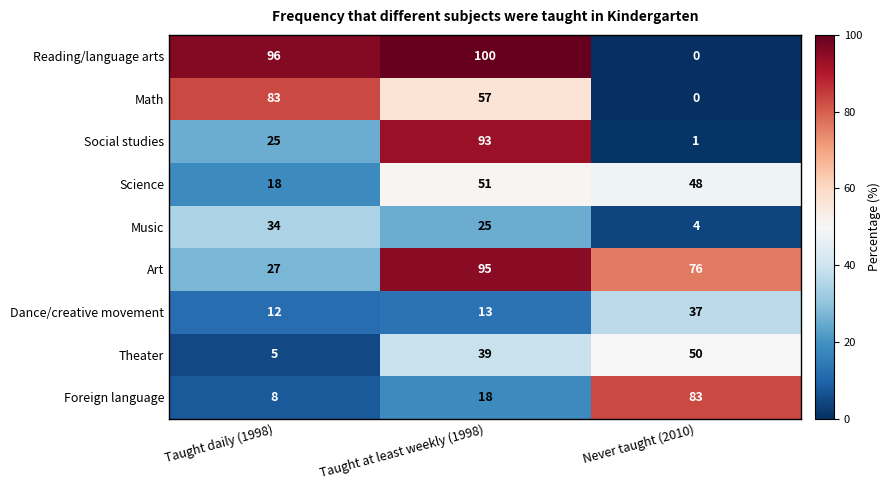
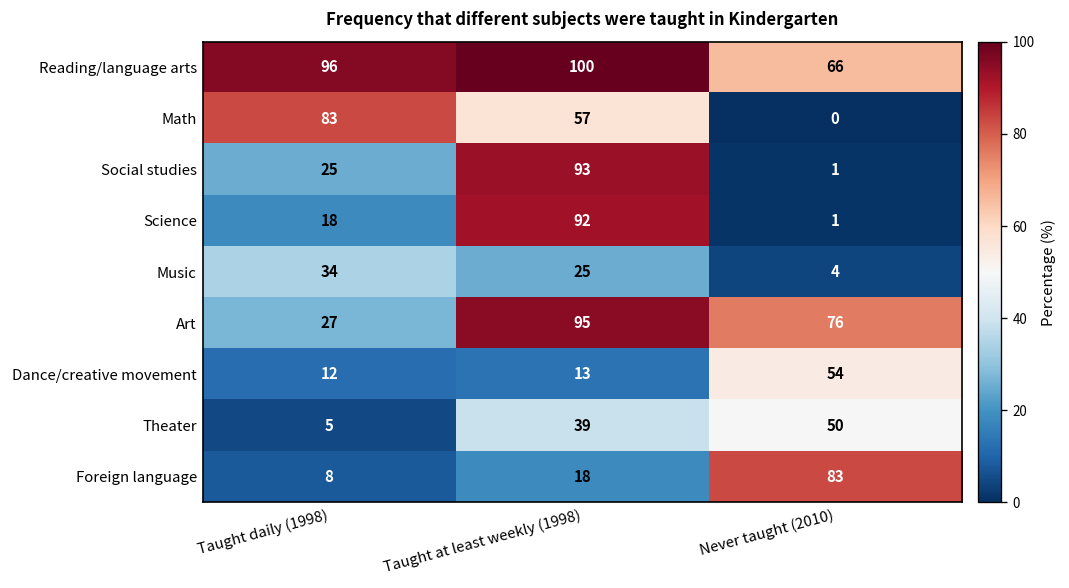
Reading/language arts, Never taught (2010): 0 -> 66
Science, Taught at least weekly (1998): 51 -> 92
Science, Never taught (2010): 48 -> 1
Dance/creative movement, Never taught (2010): 37 -> 54
